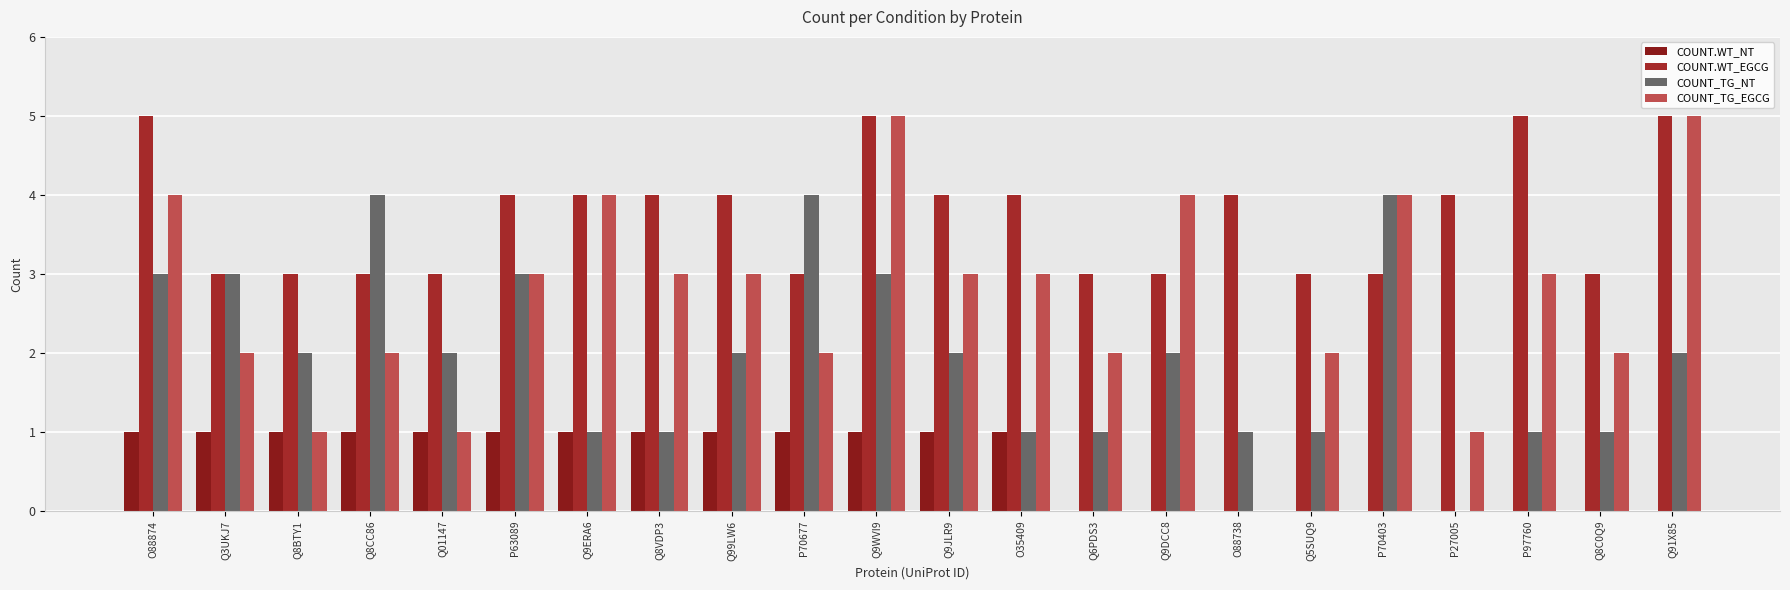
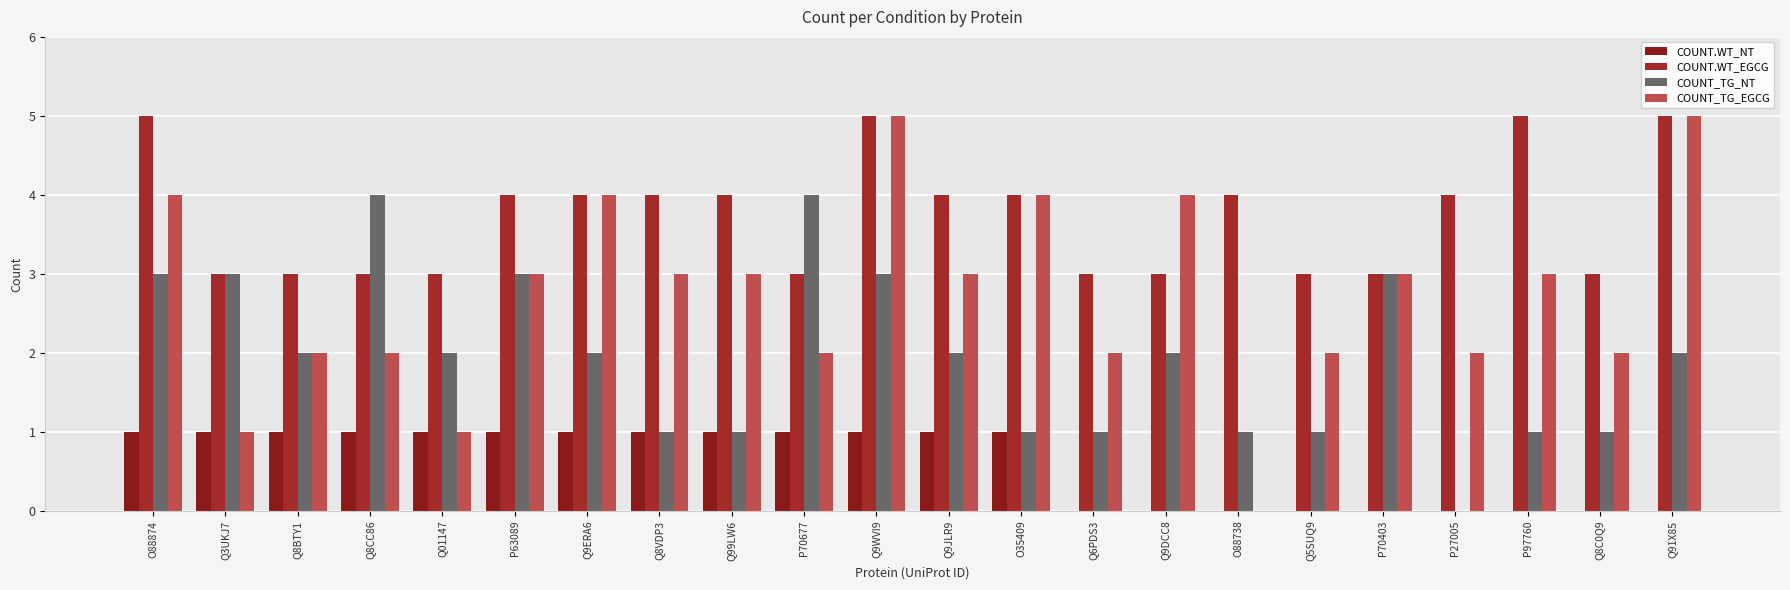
COUNT_TG_EGCG, Q3UKJ7: 2 -> 1
COUNT_TG_EGCG, Q8BTY1: 1 -> 2
COUNT_TG_NT, Q9ERA6: 1 -> 2
COUNT_TG_NT, Q99LW6: 2 -> 1
COUNT_TG_EGCG, O35409: 3 -> 4
COUNT_TG_NT, P70403: 4 -> 3
COUNT_TG_EGCG, P70403: 4 -> 3
COUNT_TG_EGCG, P27005: 1 -> 2
